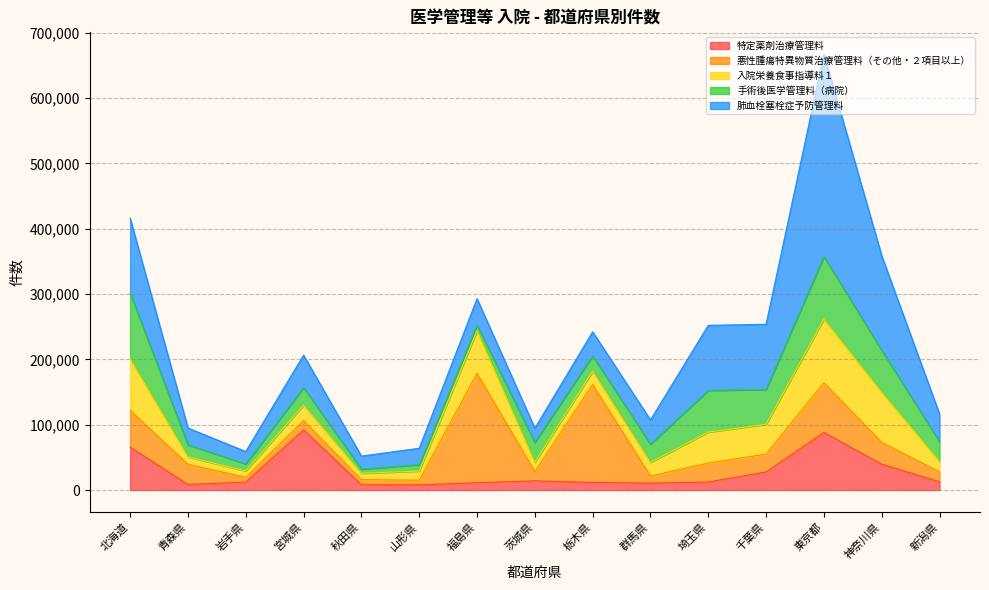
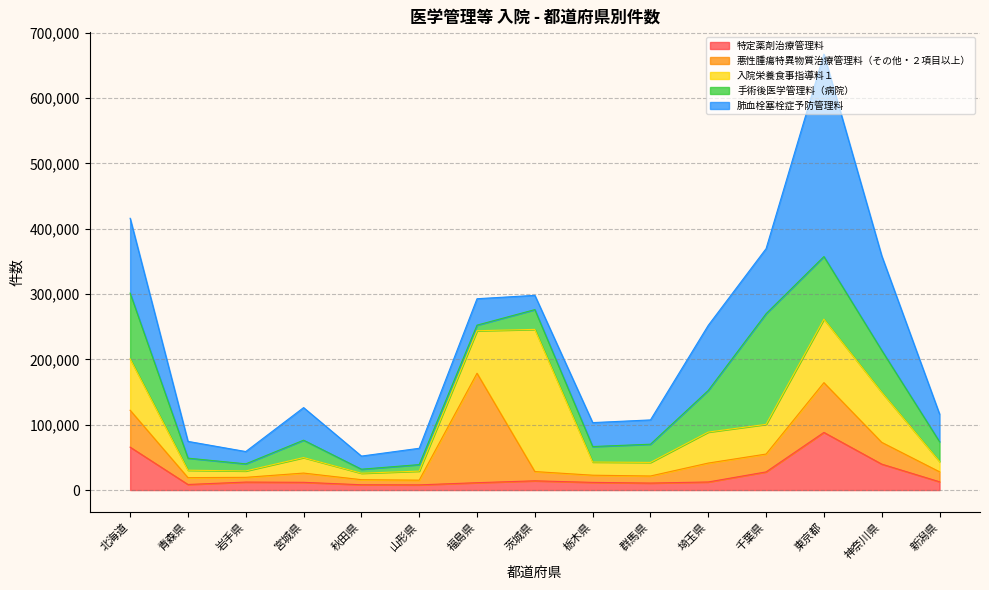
悪性腫瘍特異物質治療管理料（その他・２項目以上）, 青森県: 30,000 -> 10,000
特定薬剤治療管理料, 宮城県: 90,000 -> 10,000
入院栄養食事指導料１, 茨城県: 10,000 -> 220,000
悪性腫瘍特異物質治療管理料（その他・２項目以上）, 栃木県: 150,000 -> 10,000
手術後医学管理料（病院）, 千葉県: 50,000 -> 170,000
